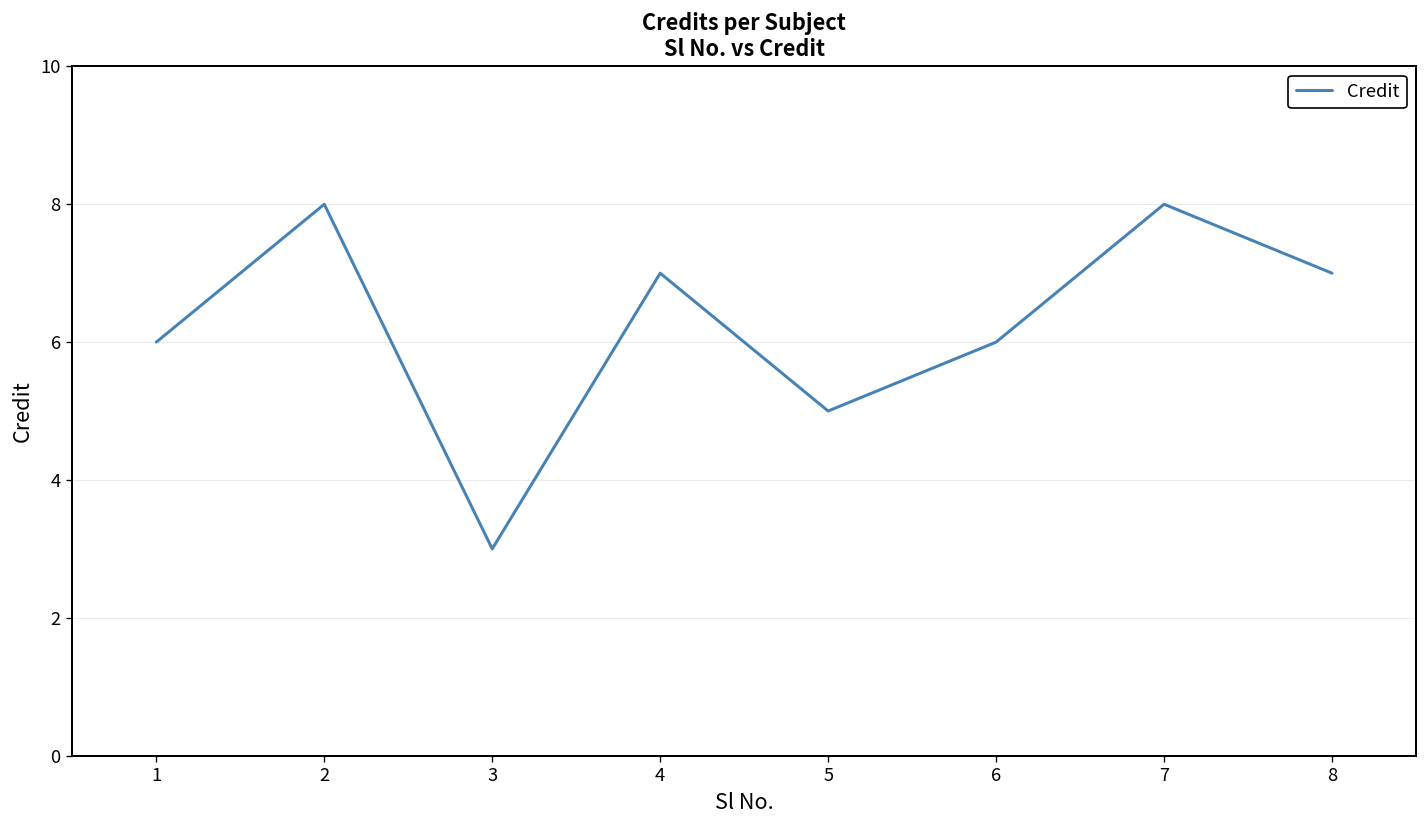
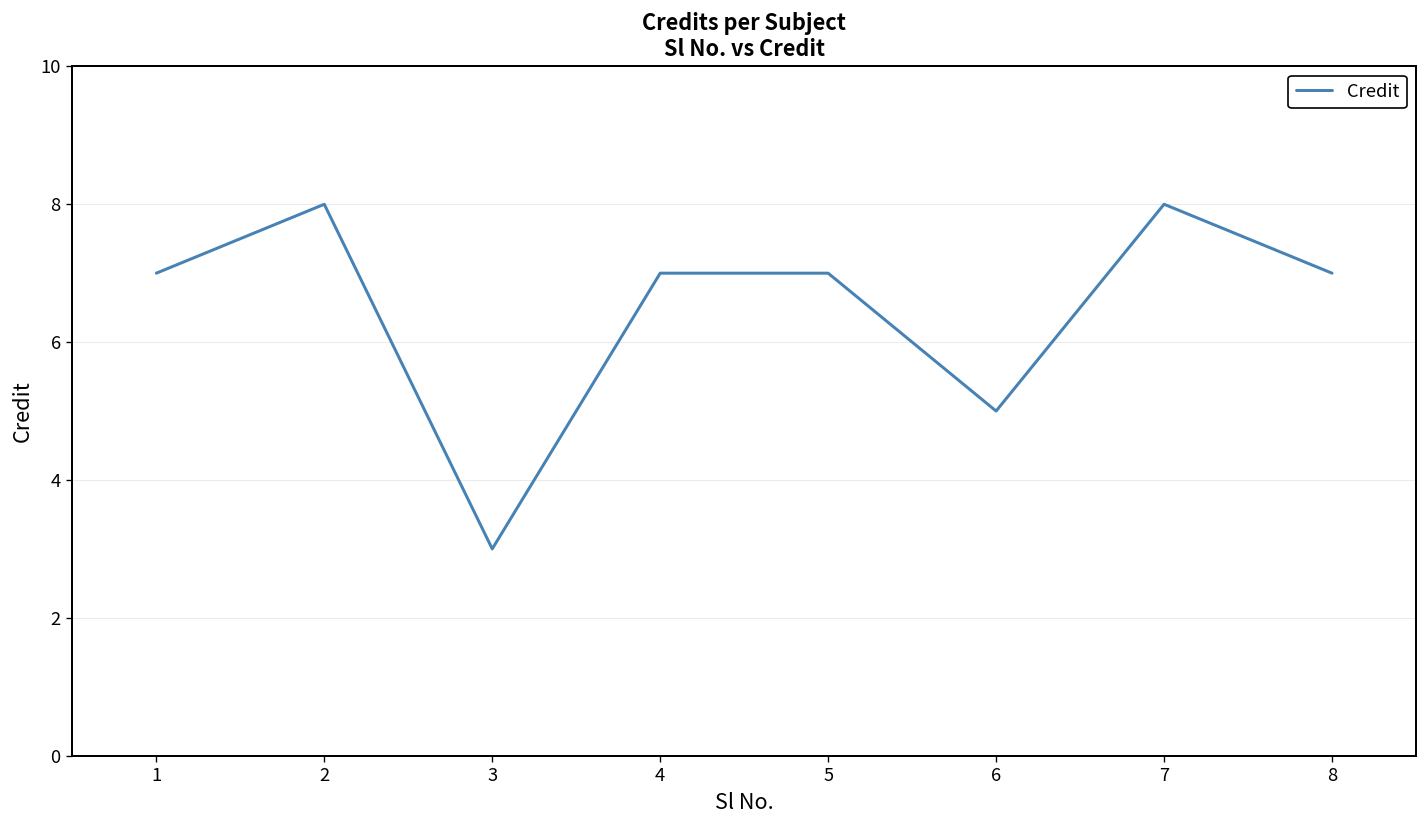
1: 6 -> 7
5: 5 -> 7
6: 6 -> 5
